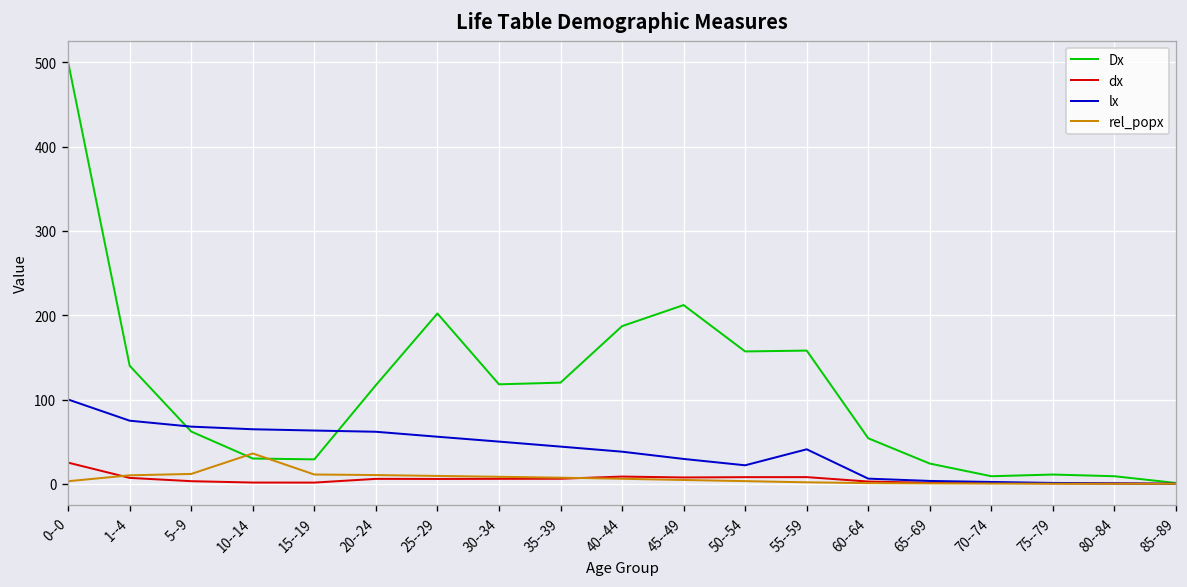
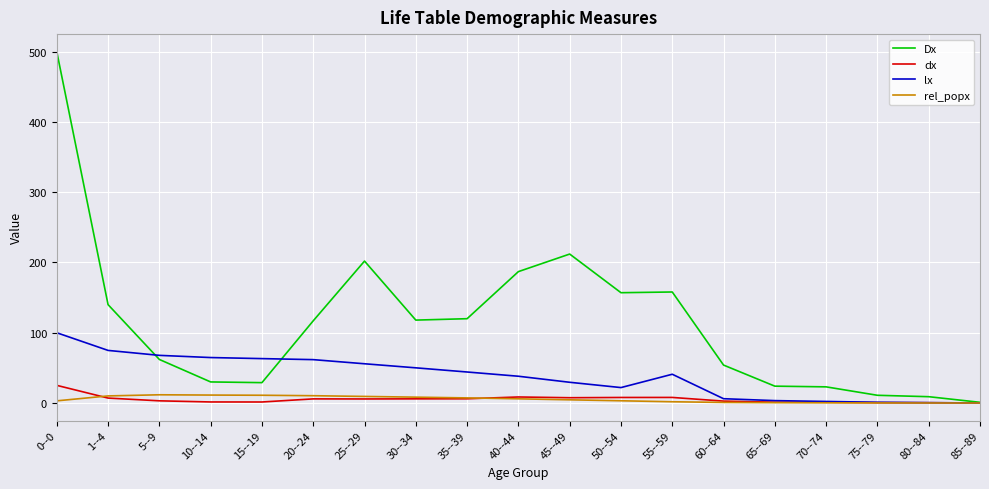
rel_popx, 10--14: 40 -> 10
Dx, 70--74: 10 -> 20
